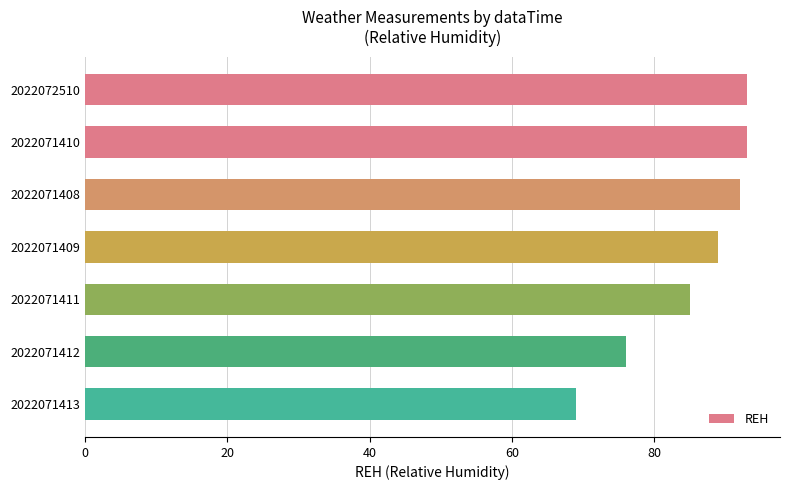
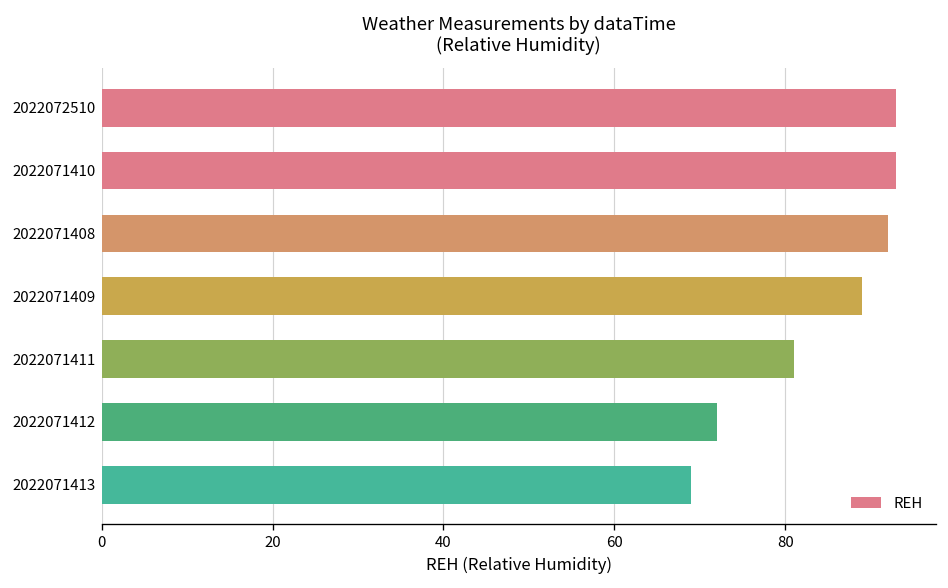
2022071411: 85 -> 81
2022071412: 76 -> 72
